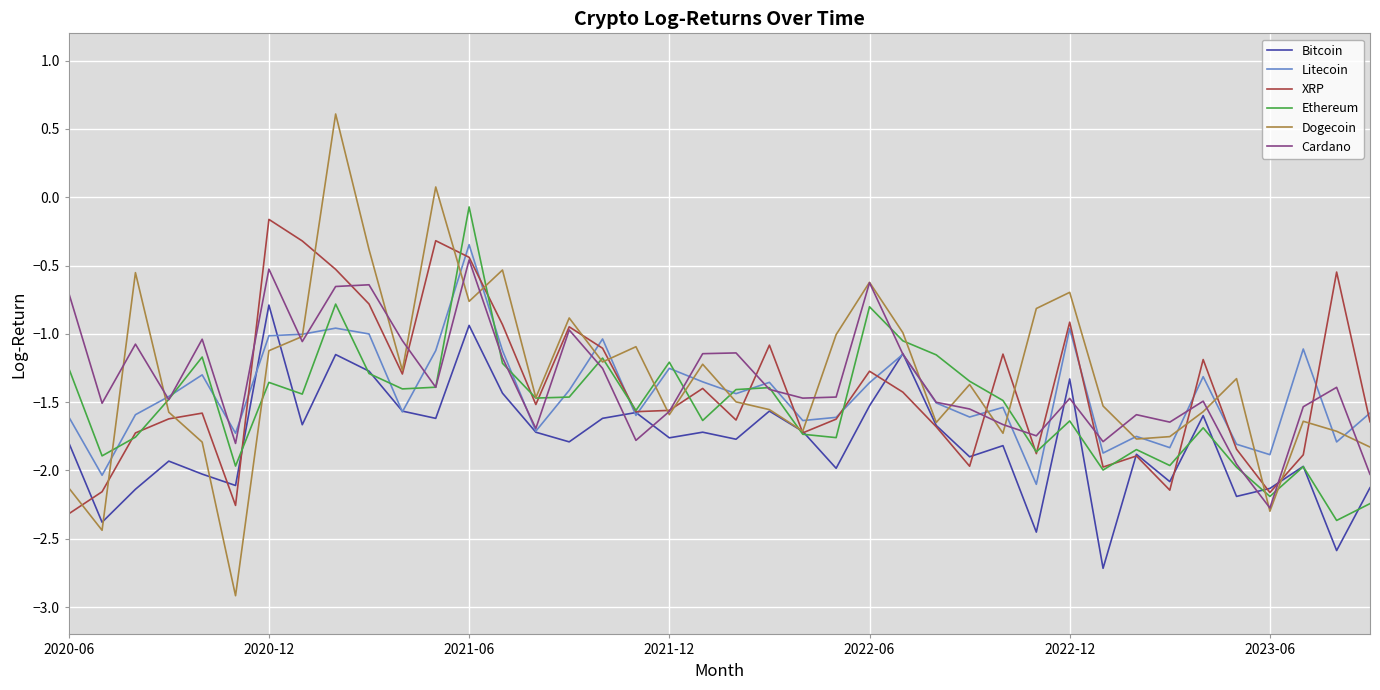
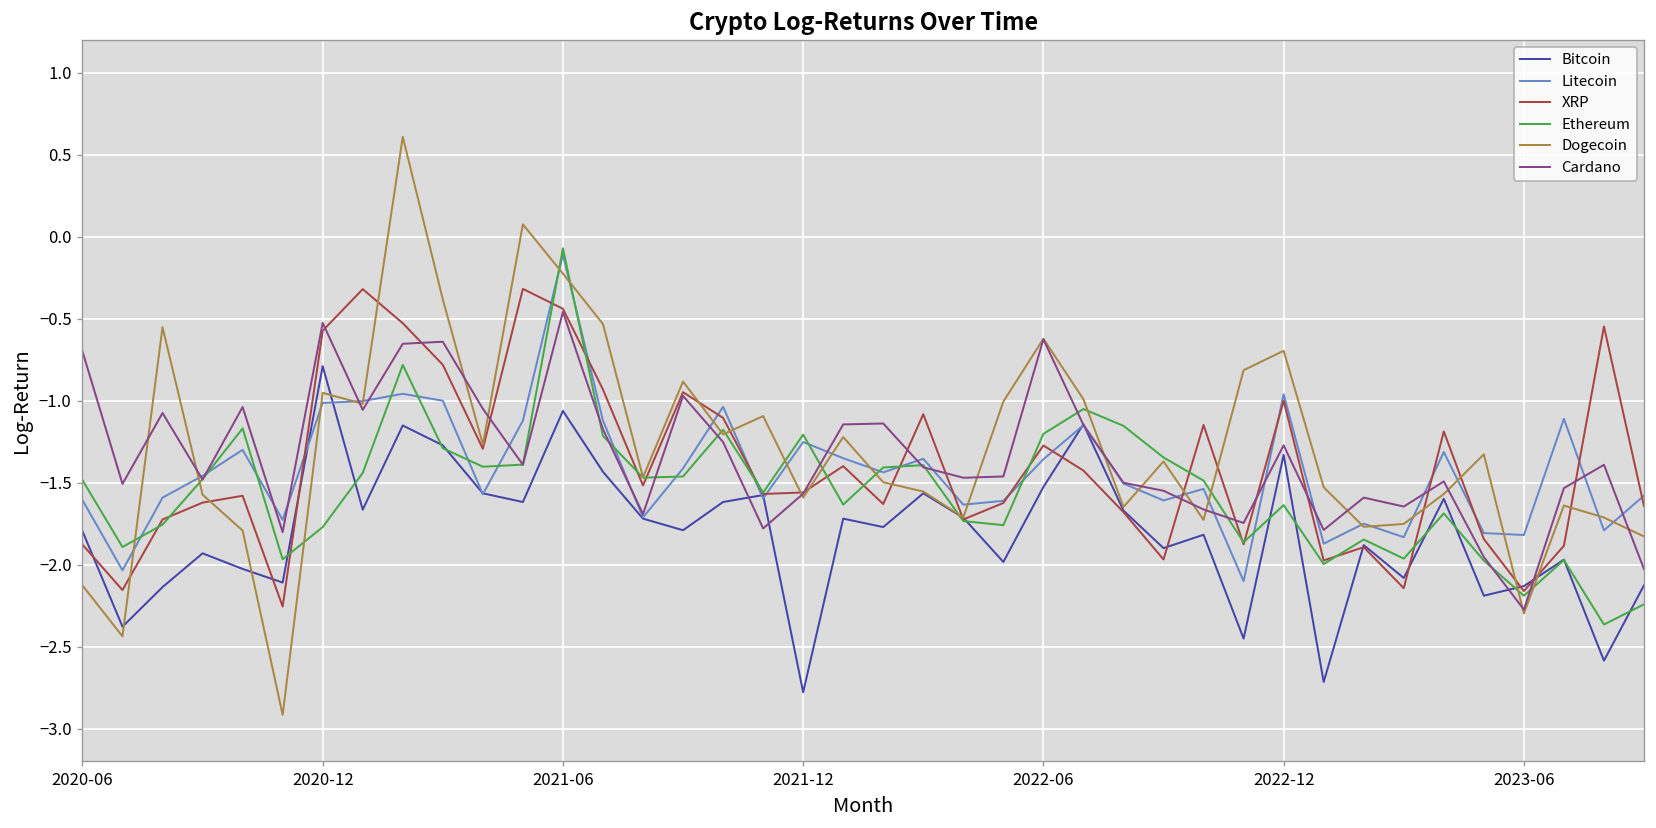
XRP, 2020-06: -2.32 -> -1.88
Ethereum, 2020-06: -1.25 -> -1.48
XRP, 2020-12: -0.16 -> -0.57
Ethereum, 2020-12: -1.36 -> -1.77
Dogecoin, 2020-12: -1.12 -> -0.95
Bitcoin, 2021-06: -0.94 -> -1.06
Litecoin, 2021-06: -0.35 -> -0.11
Dogecoin, 2021-06: -0.76 -> -0.22
Bitcoin, 2021-12: -1.76 -> -2.78
Ethereum, 2022-06: -0.80 -> -1.20
XRP, 2022-12: -0.91 -> -1.00
Cardano, 2022-12: -1.47 -> -1.27
Litecoin, 2023-06: -1.88 -> -1.82
